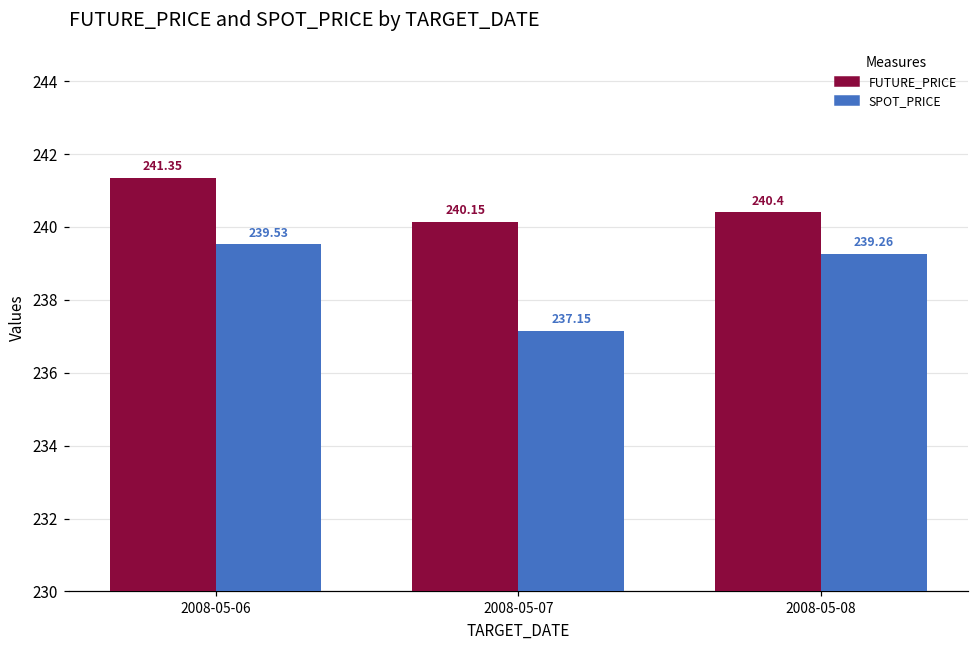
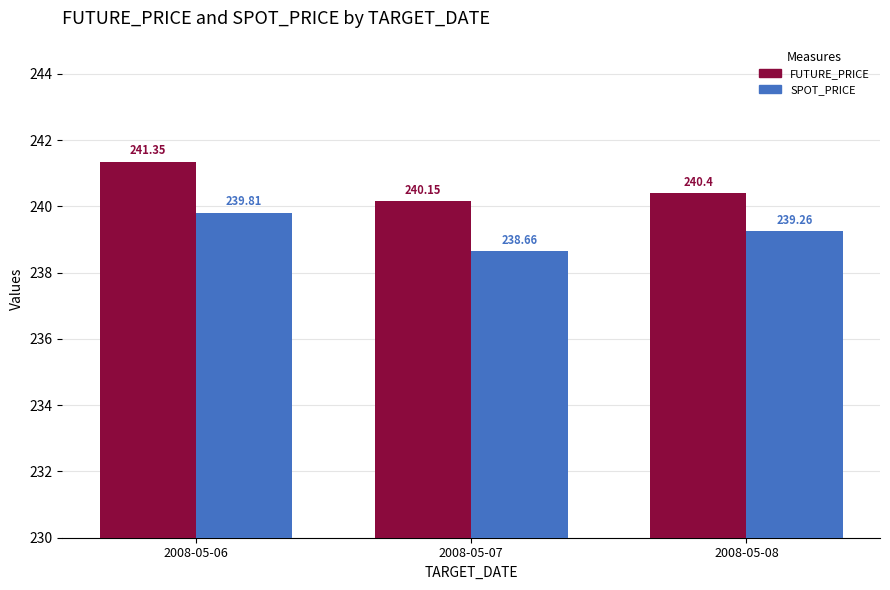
SPOT_PRICE, 2008-05-06: 239.53 -> 239.81
SPOT_PRICE, 2008-05-07: 237.15 -> 238.66
